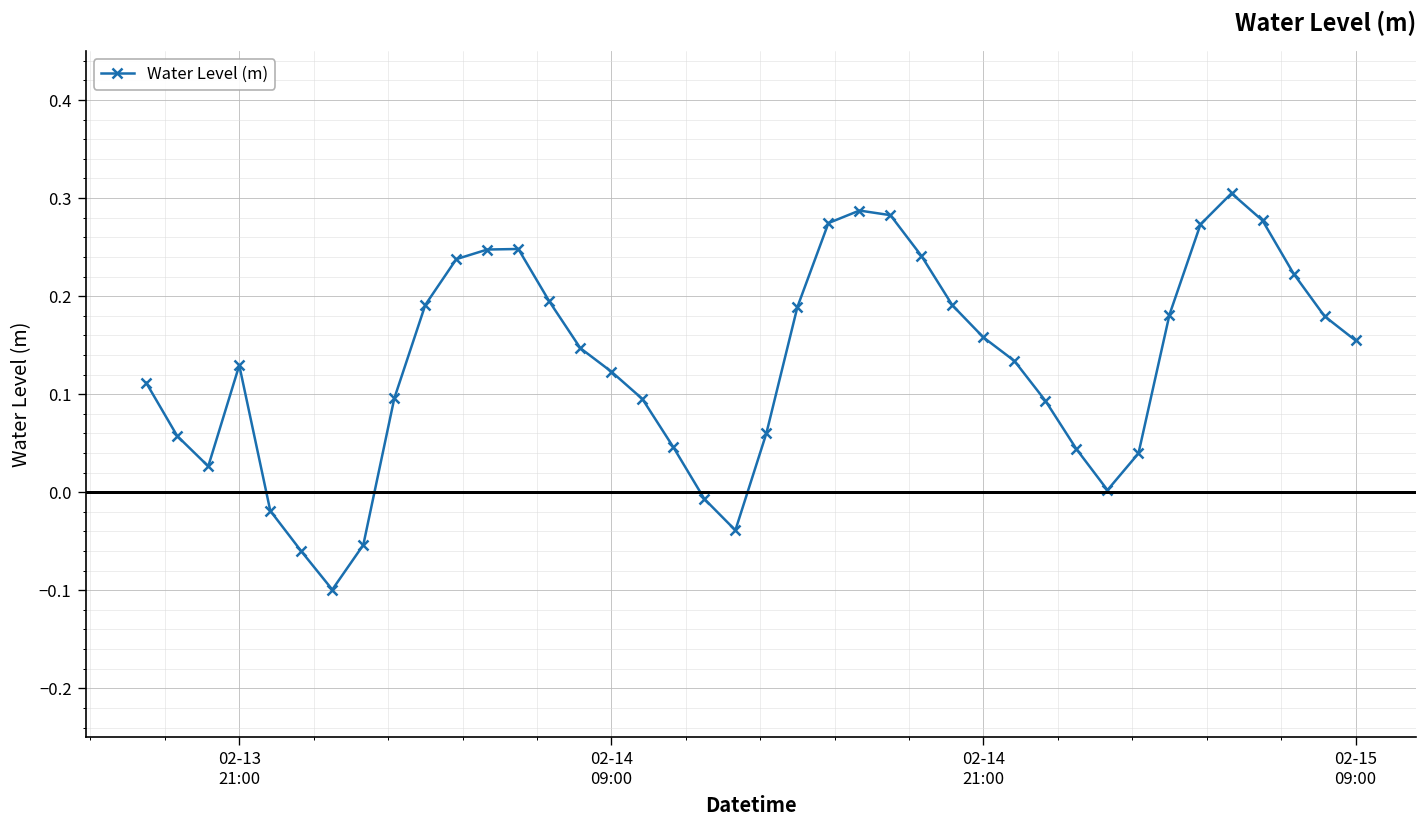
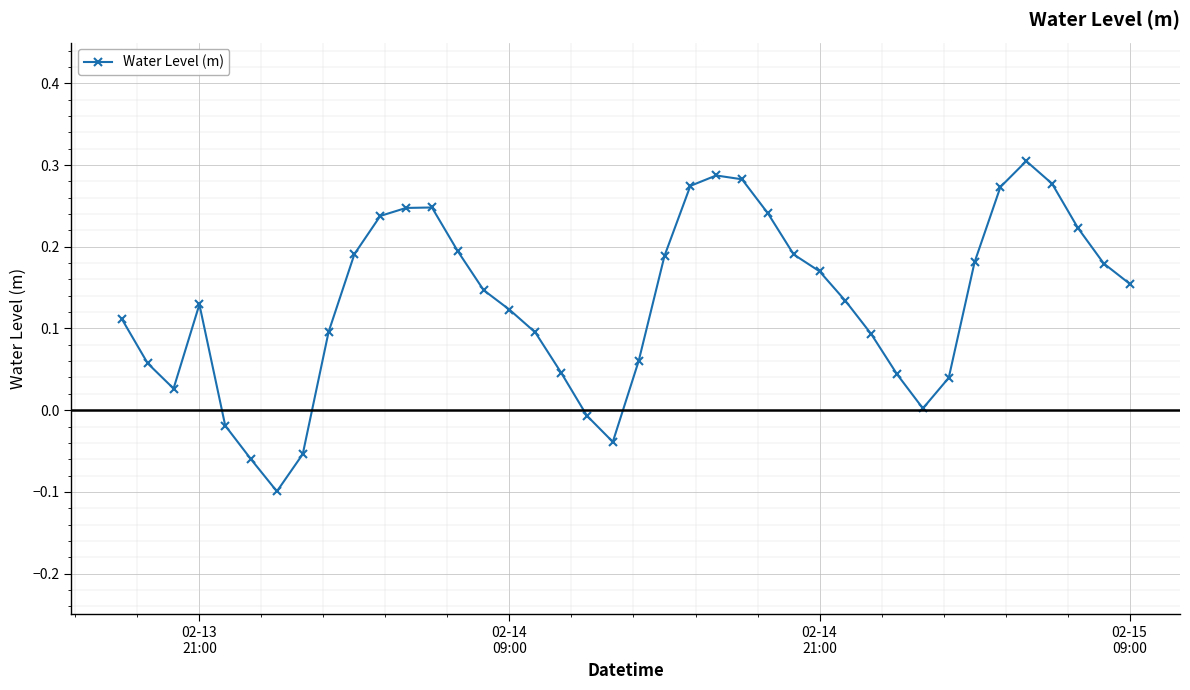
02-14 21:00: 0.16 -> 0.17
